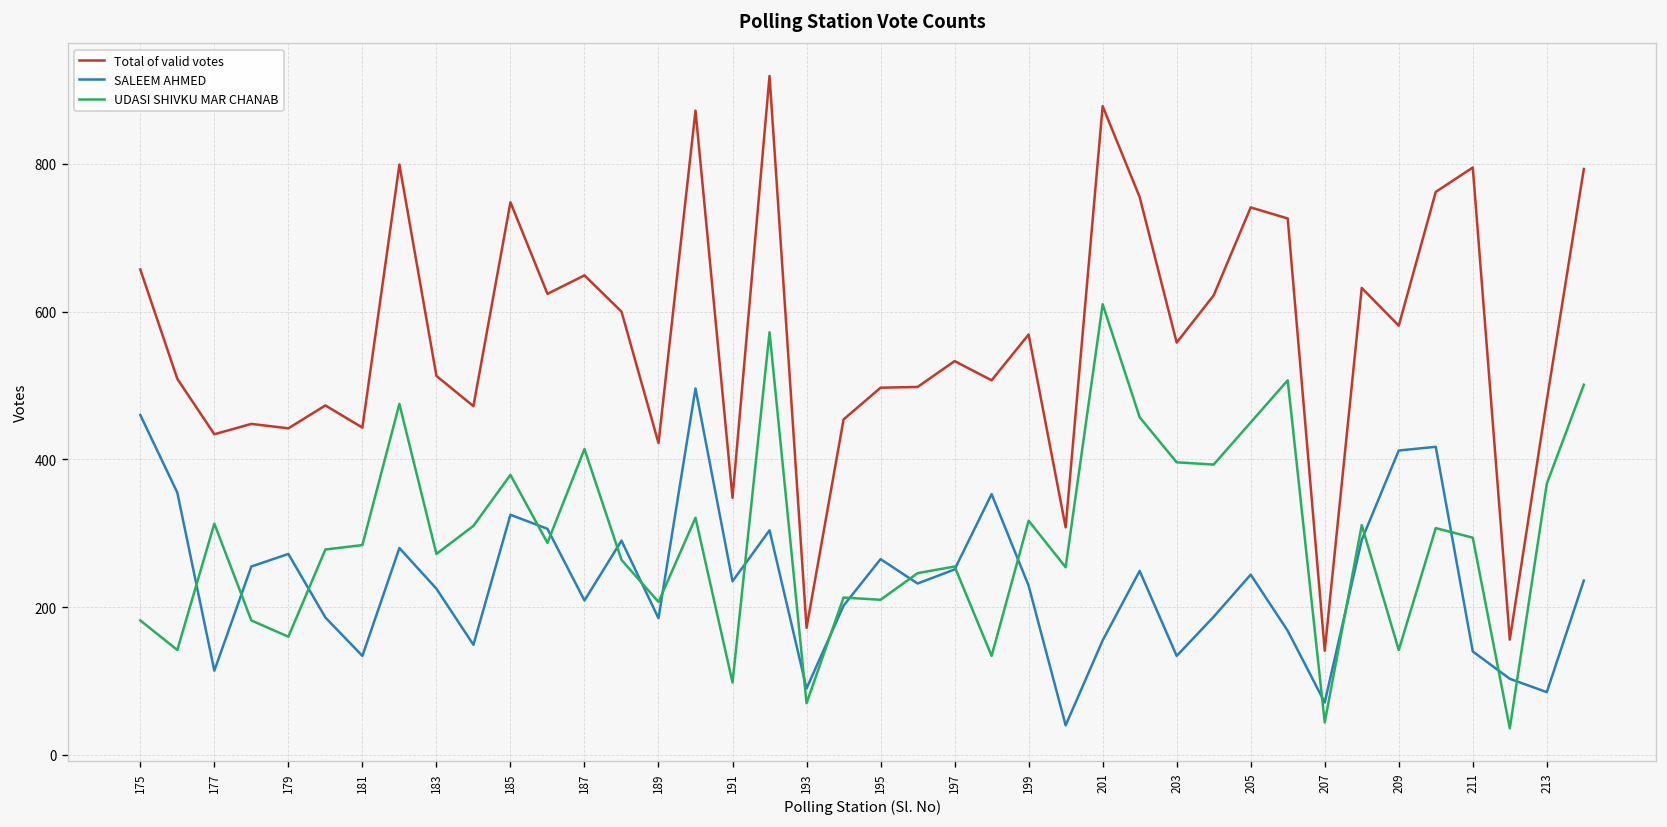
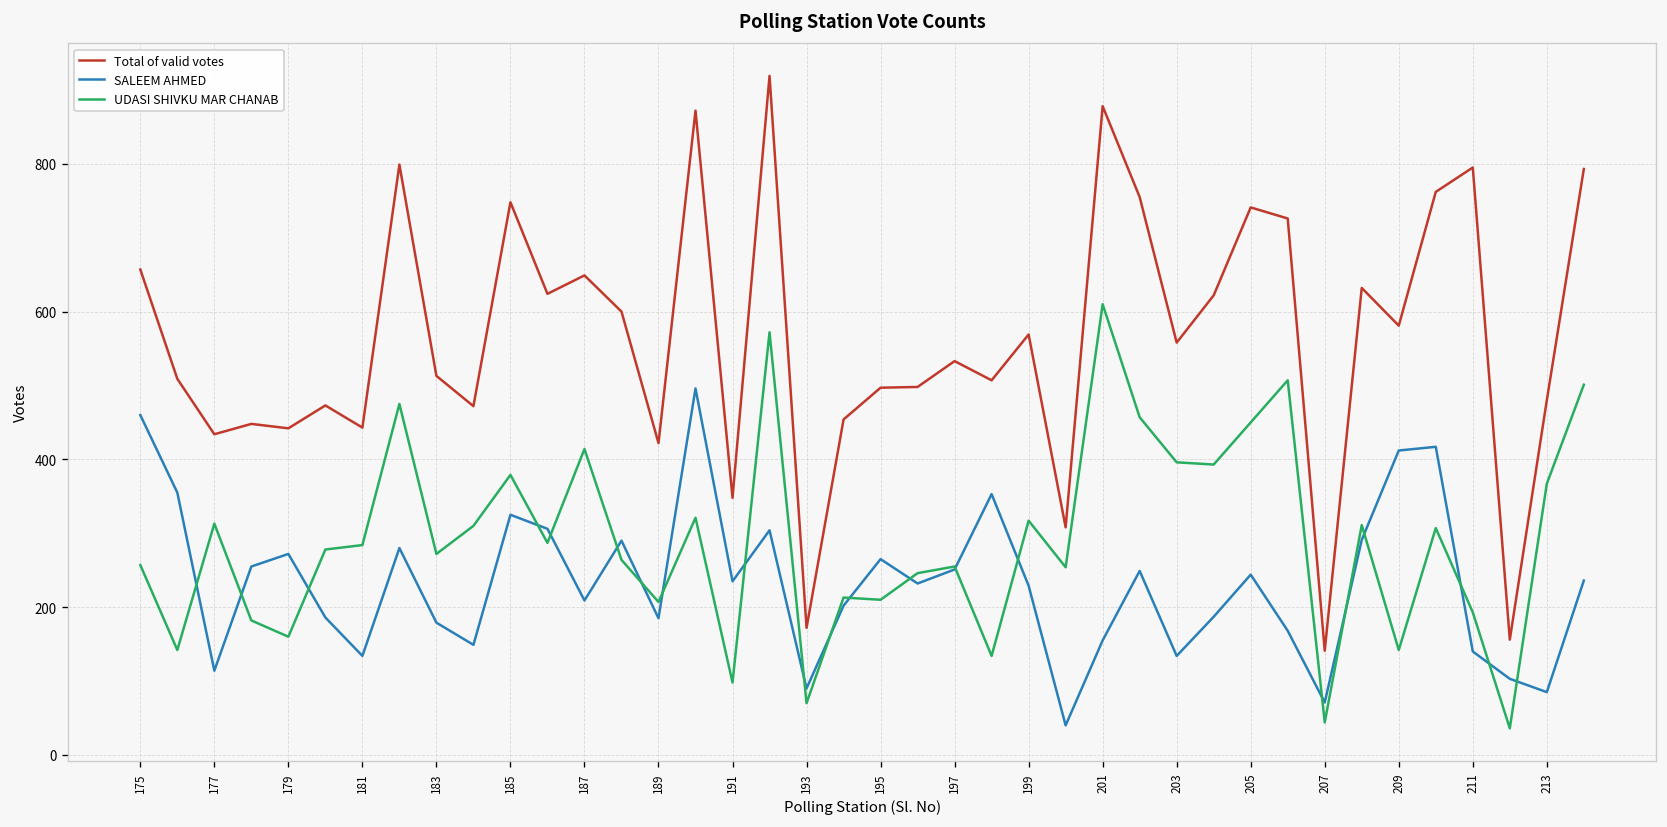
UDASI SHIVKU MAR CHANAB, 175: 180 -> 260
SALEEM AHMED, 183: 230 -> 180
UDASI SHIVKU MAR CHANAB, 211: 290 -> 190
